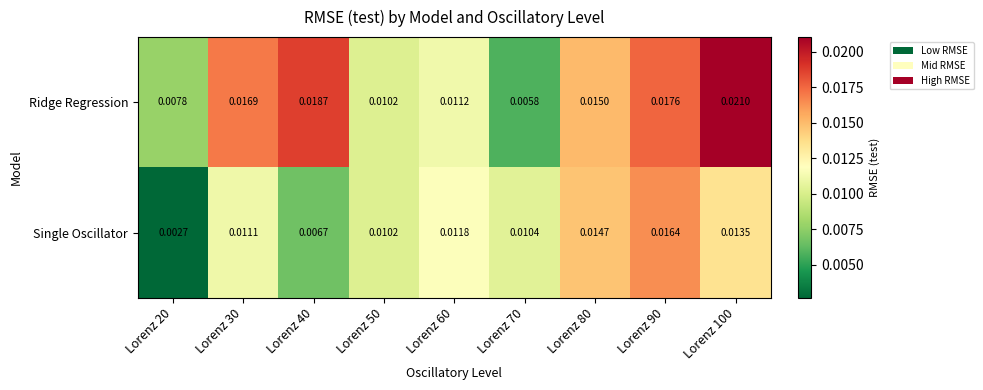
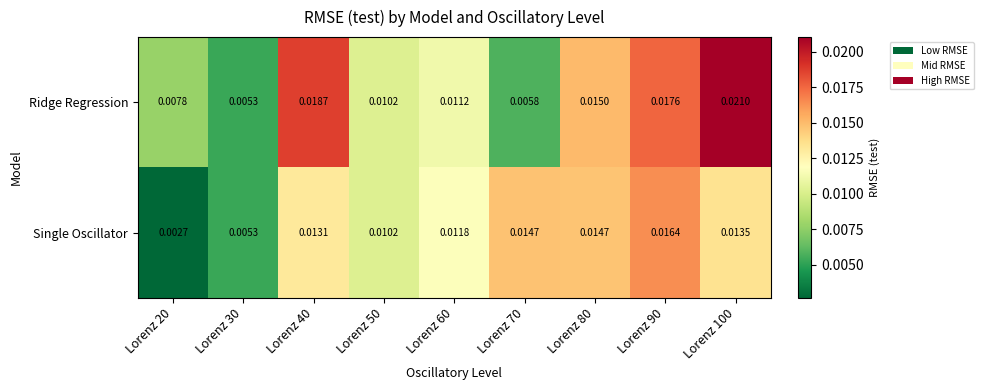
Ridge Regression, Lorenz 30: 0.0169 -> 0.0053
Single Oscillator, Lorenz 30: 0.0111 -> 0.0053
Single Oscillator, Lorenz 40: 0.0067 -> 0.0131
Single Oscillator, Lorenz 70: 0.0104 -> 0.0147
